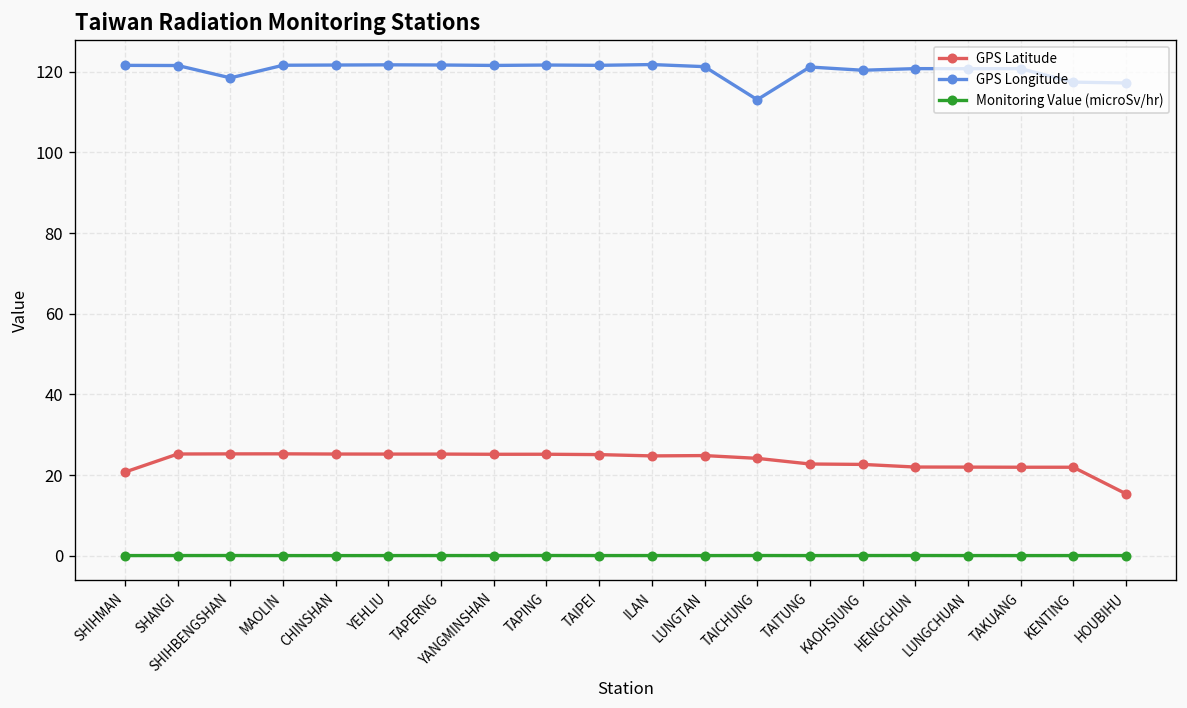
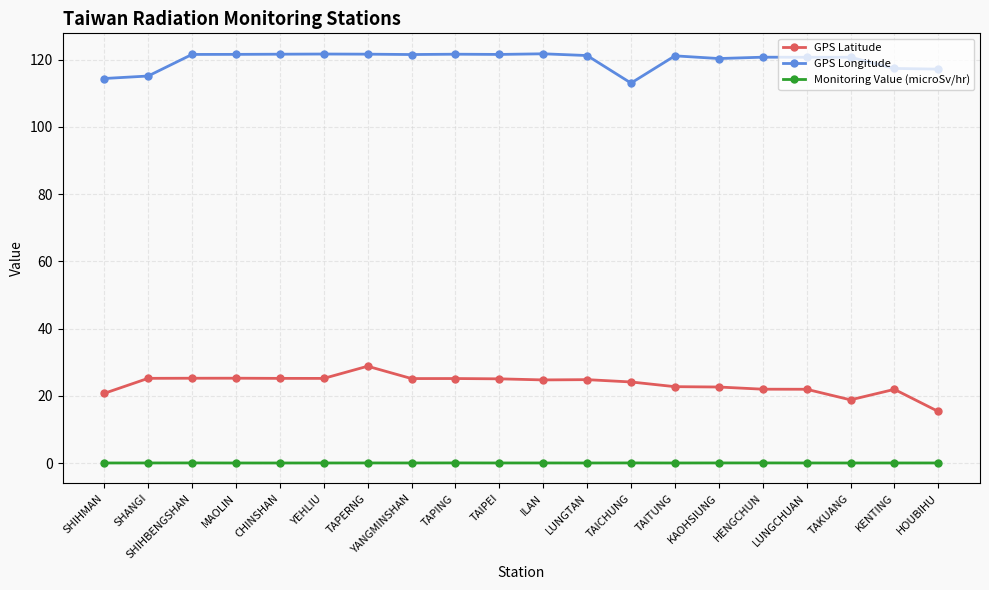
GPS Longitude, SHIHMAN: 122 -> 114
GPS Longitude, SHANGI: 122 -> 115
GPS Longitude, SHIHBENGSHAN: 118 -> 122
GPS Latitude, TAPERNG: 25 -> 29
GPS Latitude, TAKUANG: 22 -> 19
